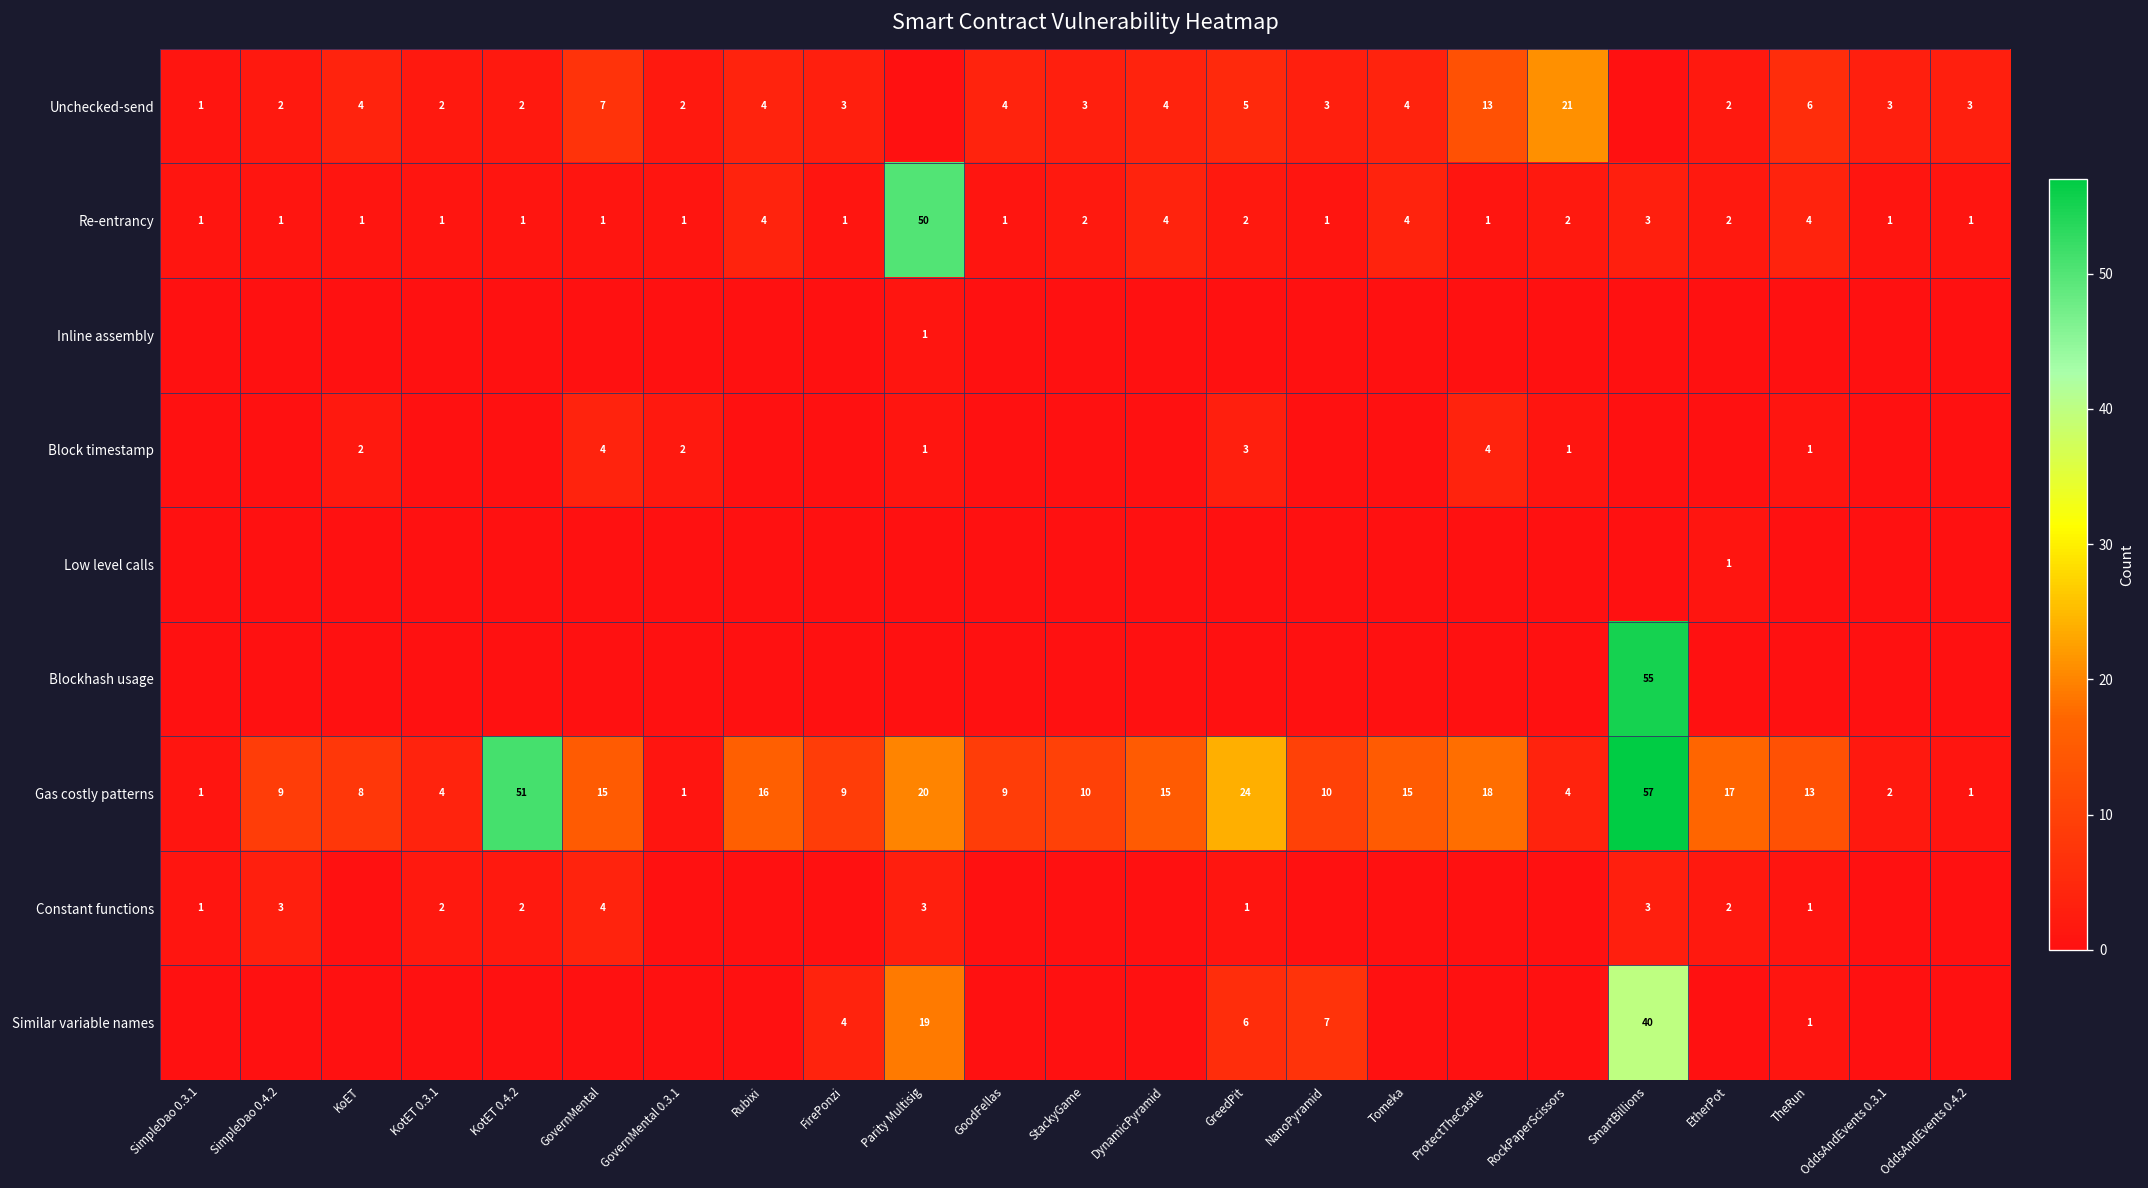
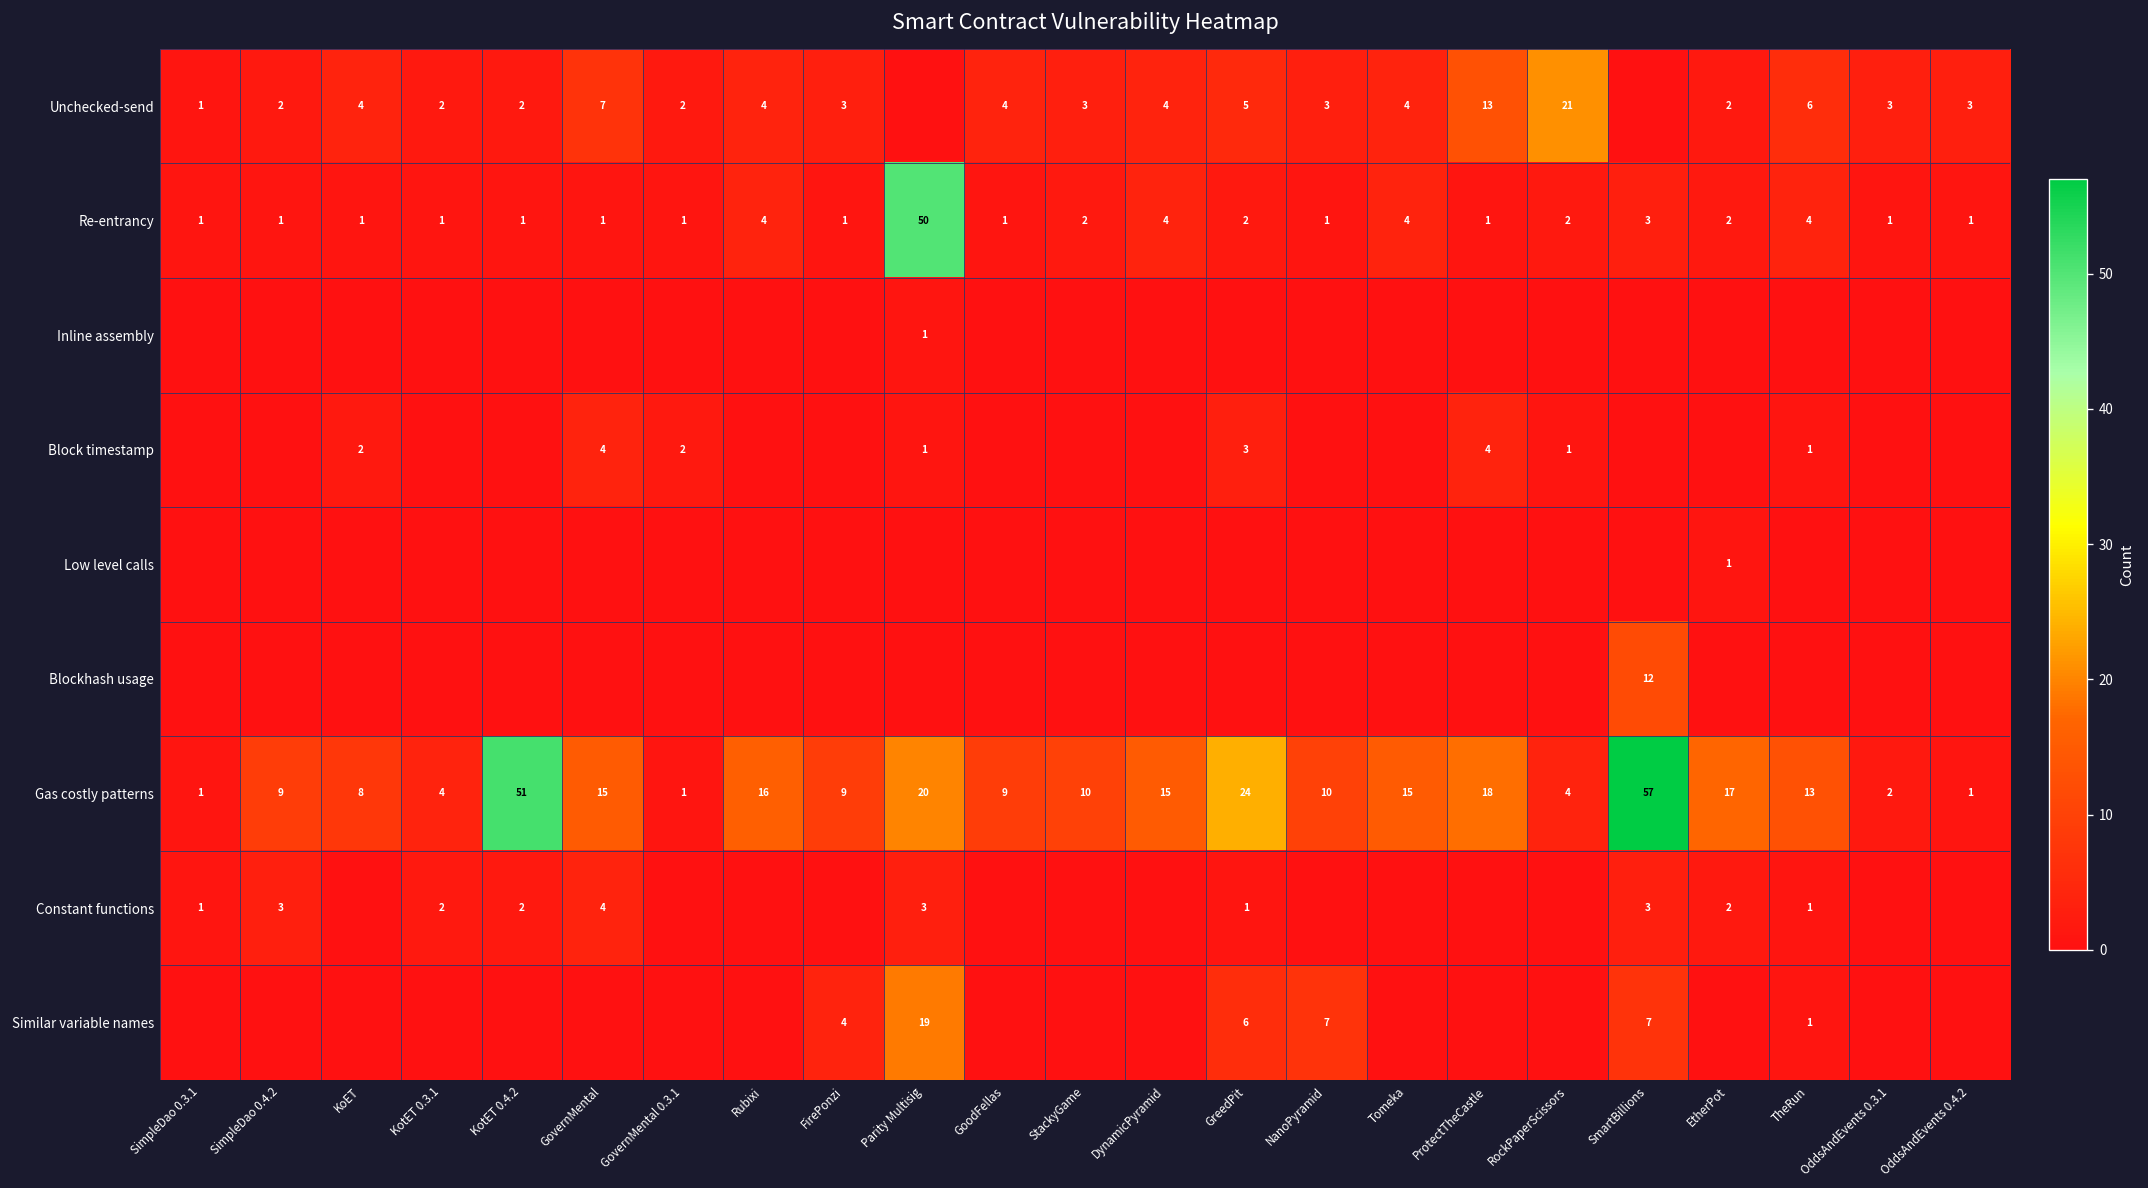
Blockhash usage, SmartBillions: 55 -> 12
Similar variable names, SmartBillions: 40 -> 7
